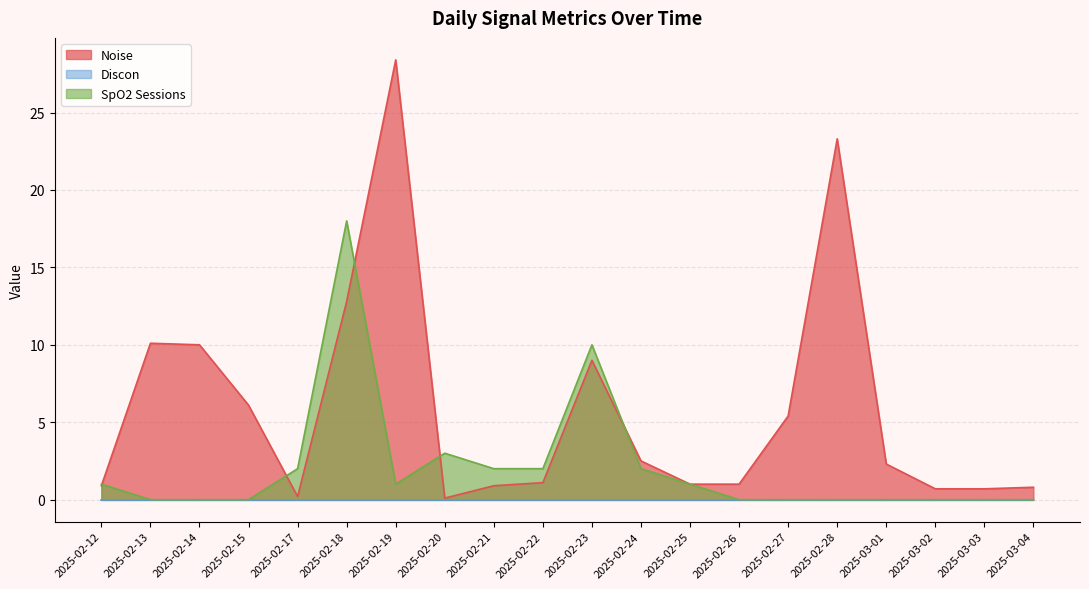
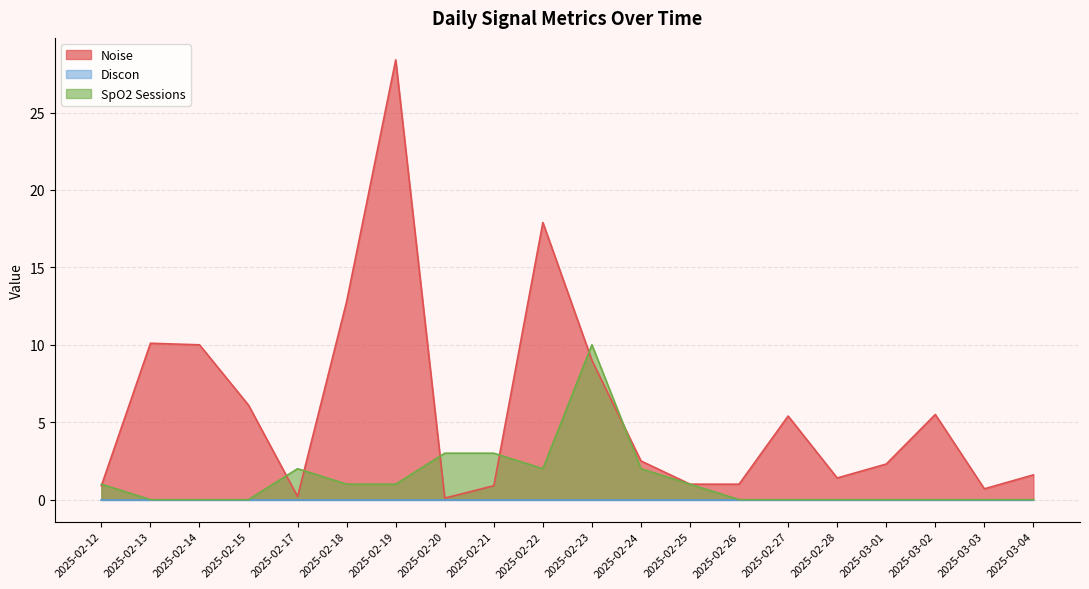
SpO2 Sessions, 2025-02-18: 18 -> 1
SpO2 Sessions, 2025-02-21: 2 -> 3
Noise, 2025-02-22: 1.1 -> 17.9
Noise, 2025-02-28: 23.3 -> 1.4
Noise, 2025-03-02: 0.7 -> 5.5
Noise, 2025-03-04: 0.8 -> 1.6
